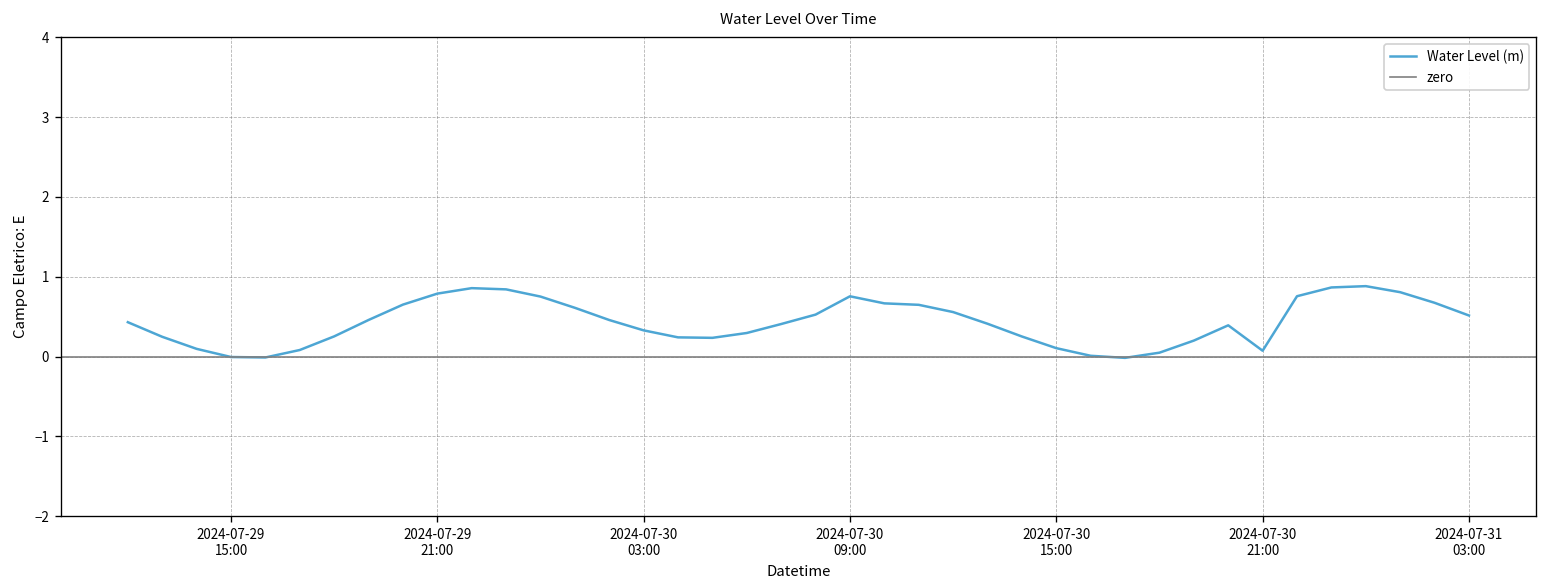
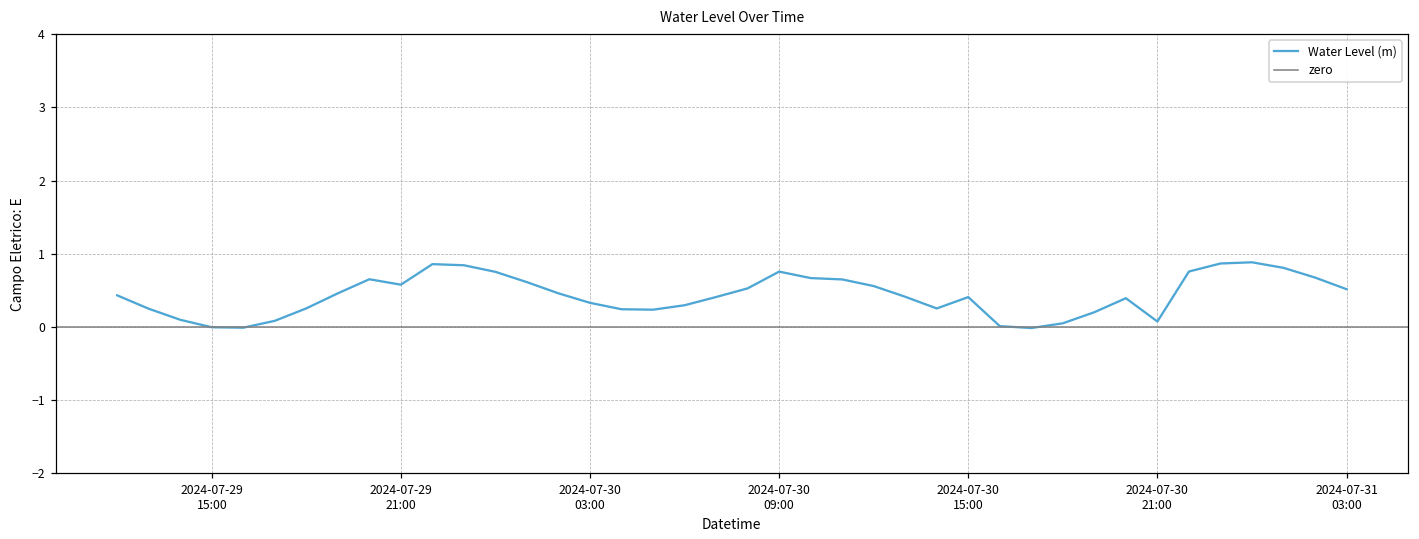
2024-07-29 21:00: 0.8 -> 0.6
2024-07-30 15:00: 0.1 -> 0.4
